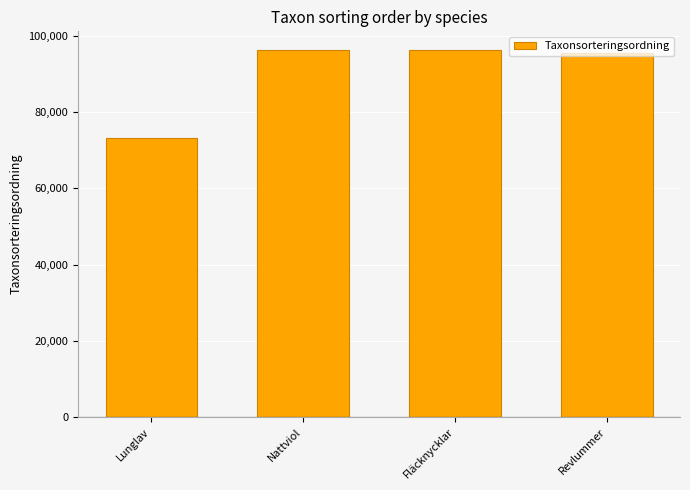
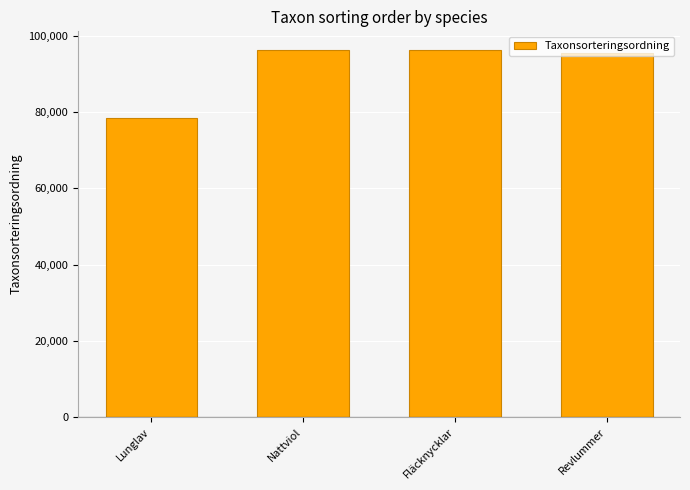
Lunglav: 73,000 -> 79,000
